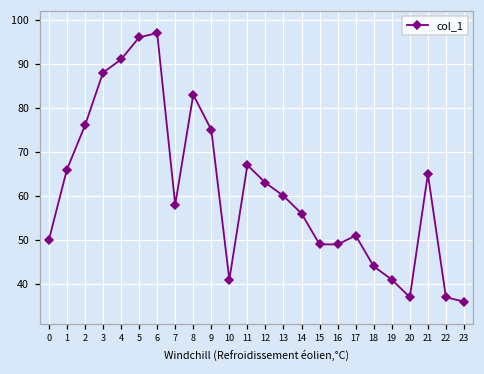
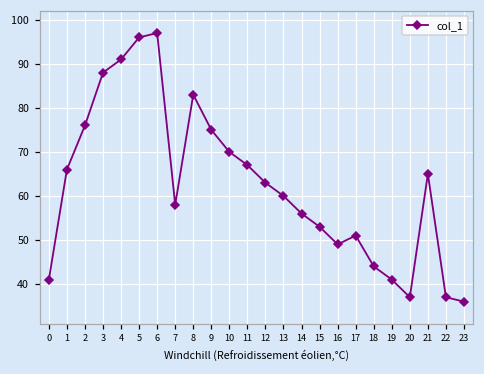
0: 50 -> 41
10: 41 -> 70
15: 49 -> 53
